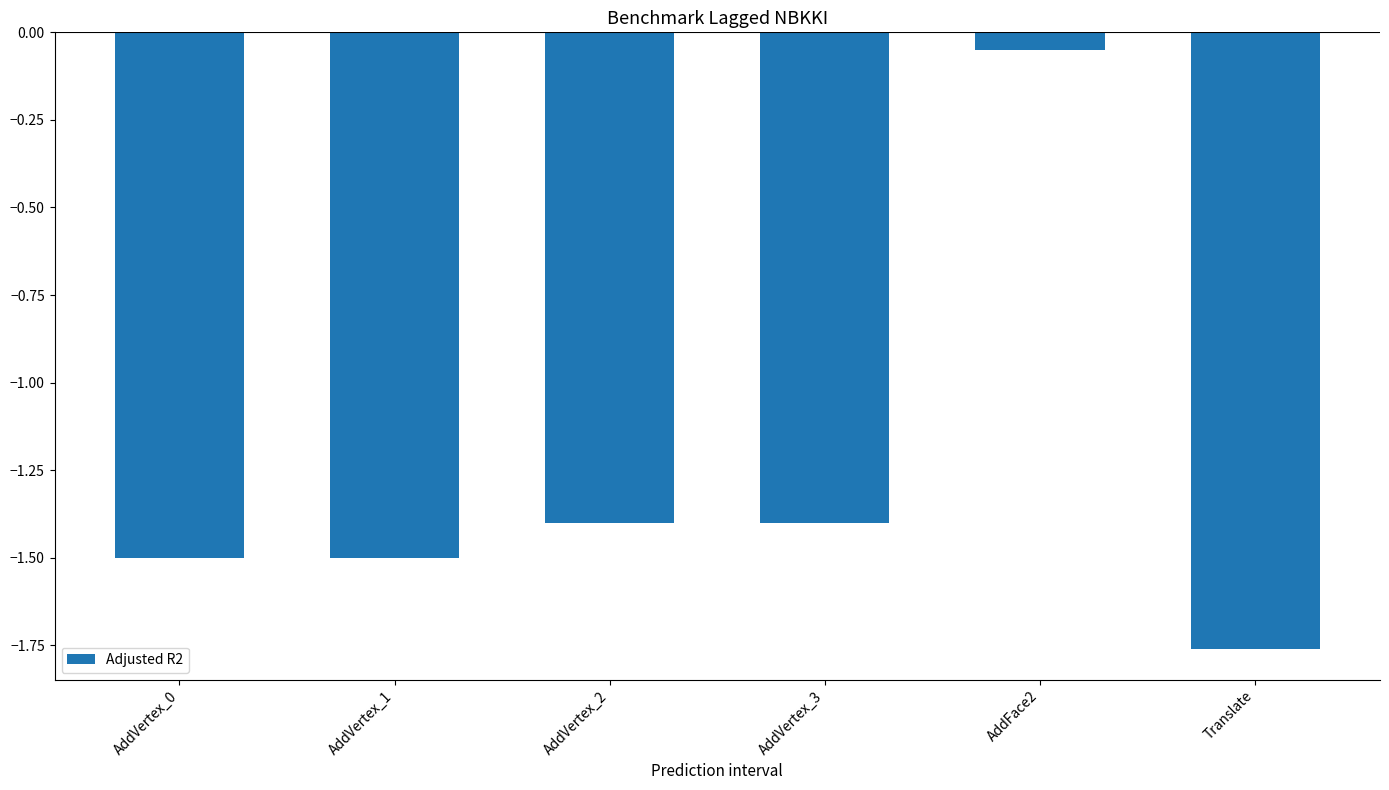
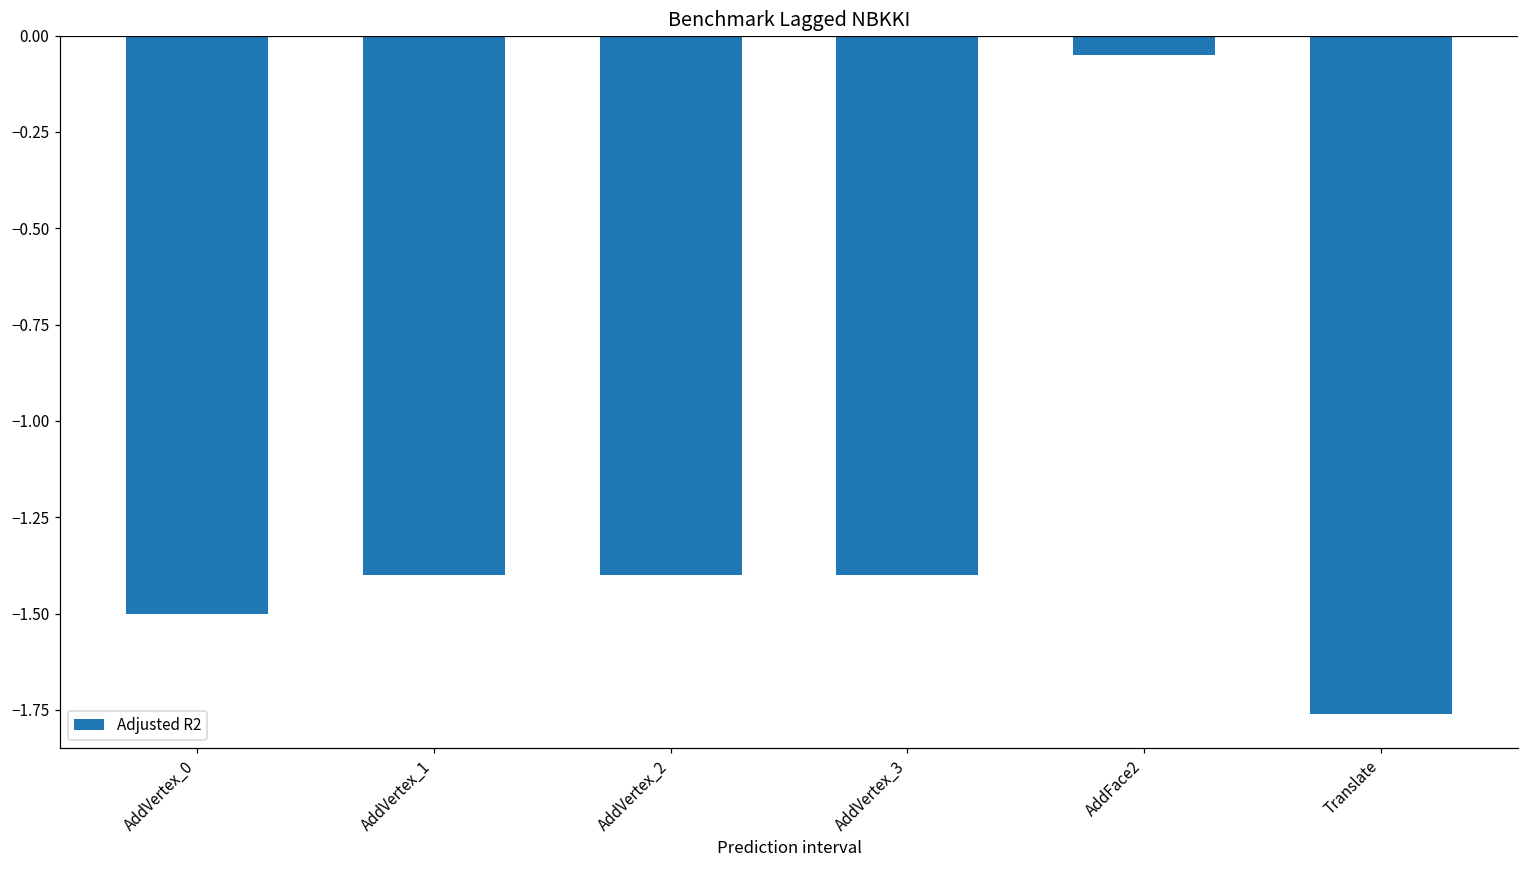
AddVertex_1: -1.5 -> -1.4
